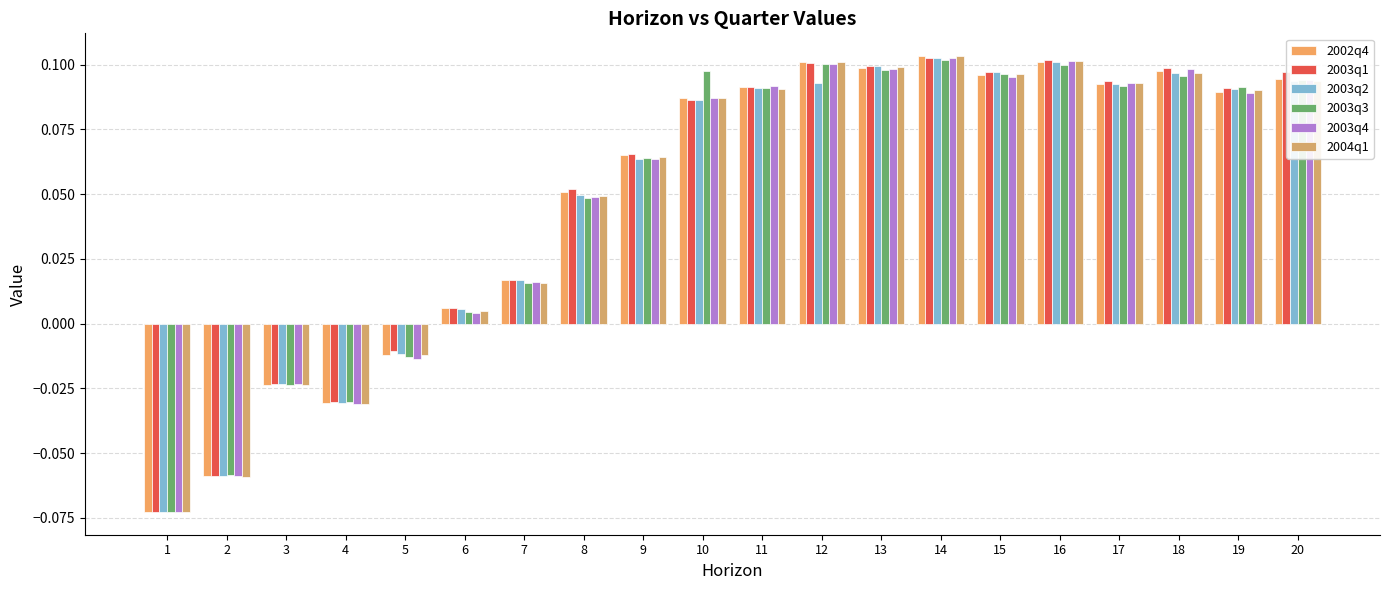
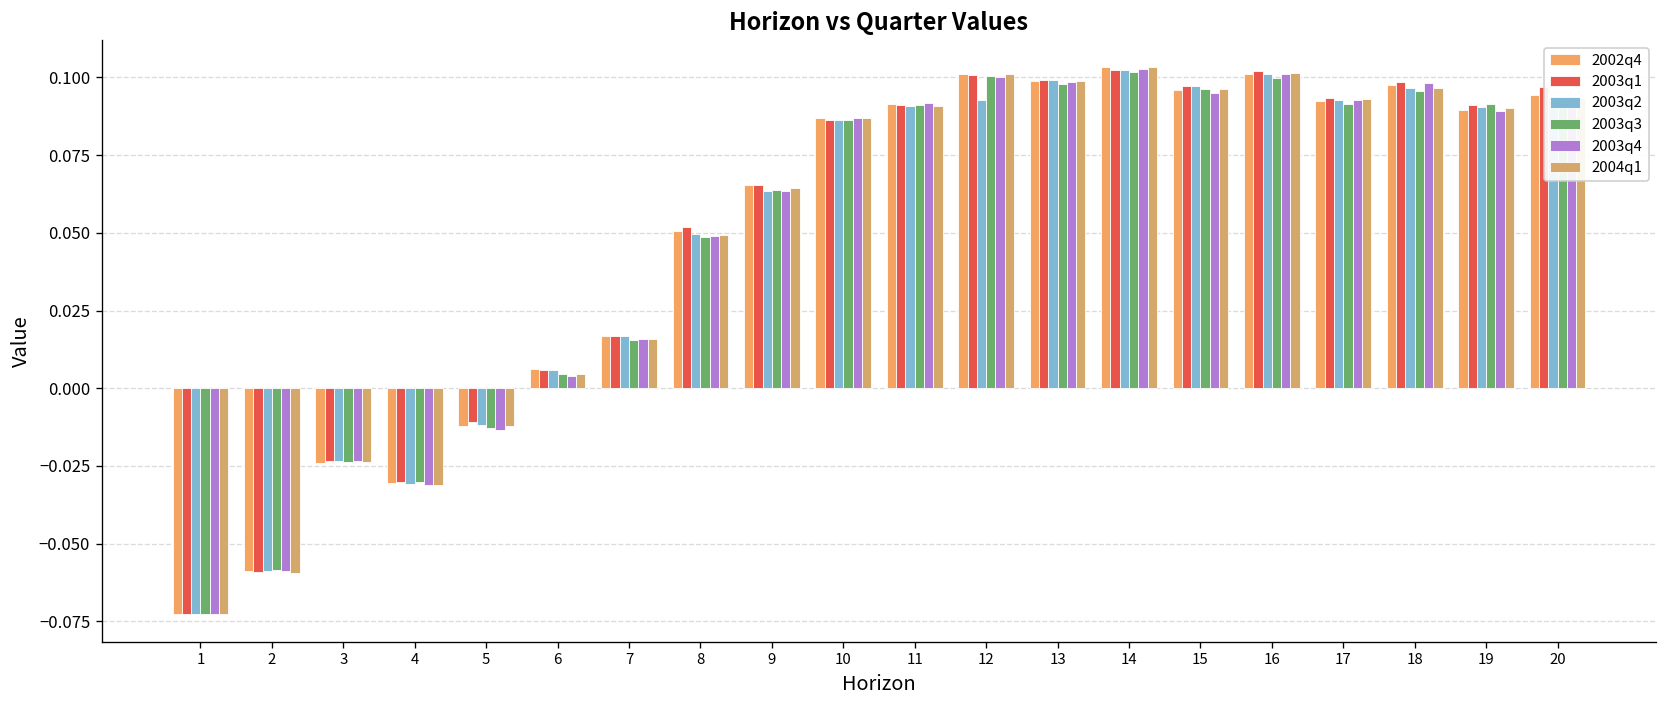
2003q3, 10: 0.097 -> 0.086
